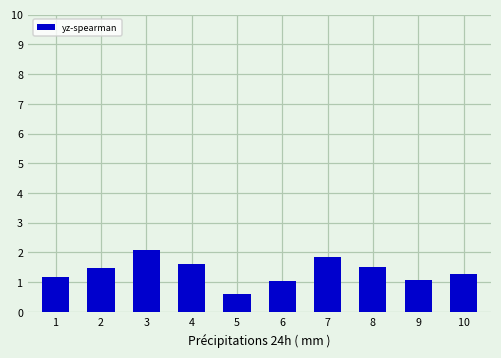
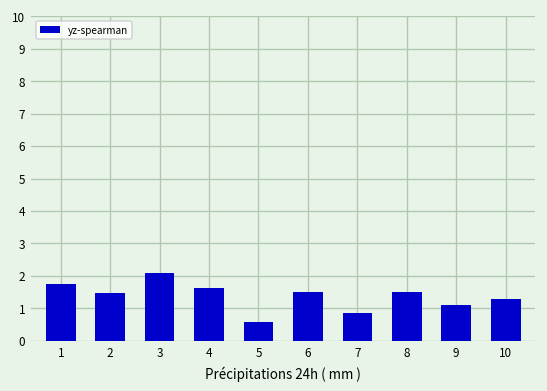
1: 1.2 -> 1.8
6: 1.0 -> 1.5
7: 1.9 -> 0.8
